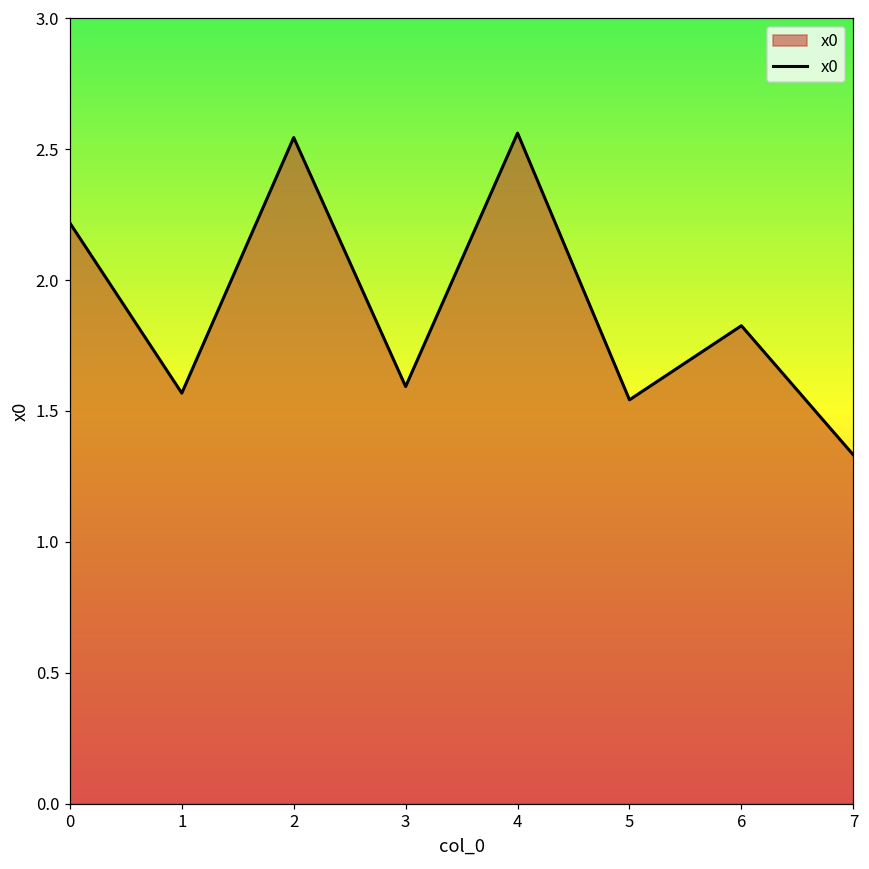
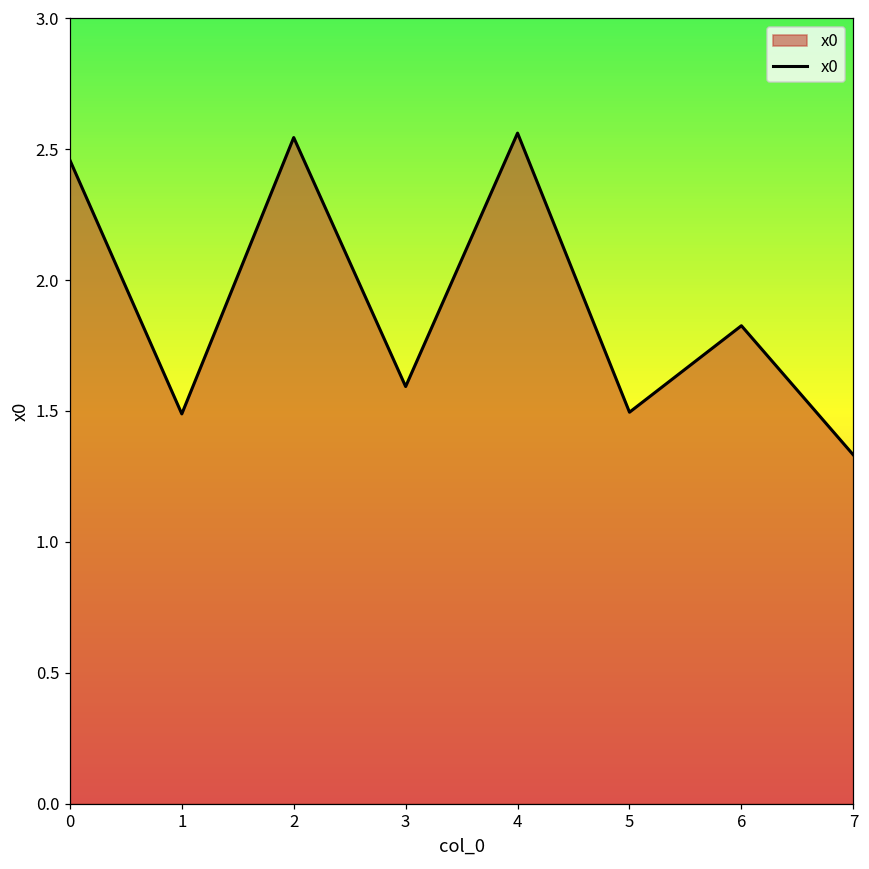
0: 2.22 -> 2.46
1: 1.57 -> 1.49
5: 1.54 -> 1.50
